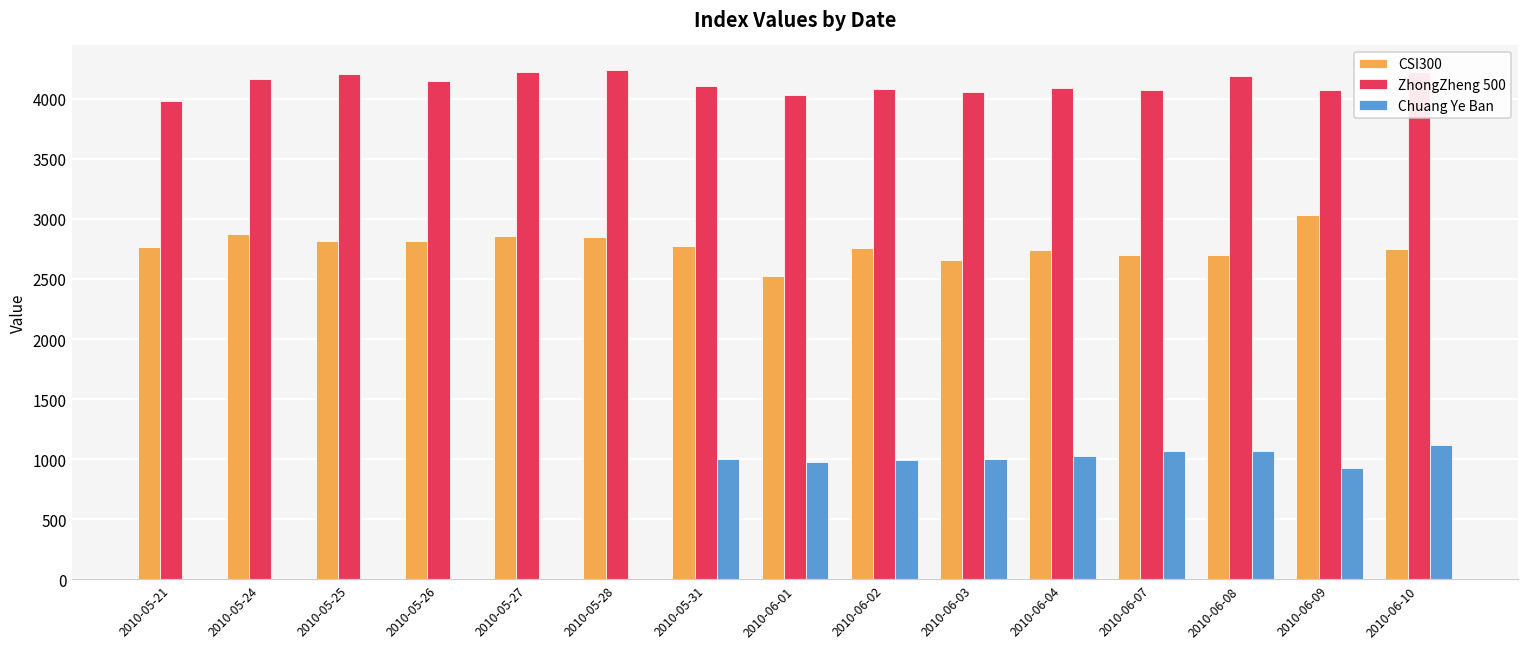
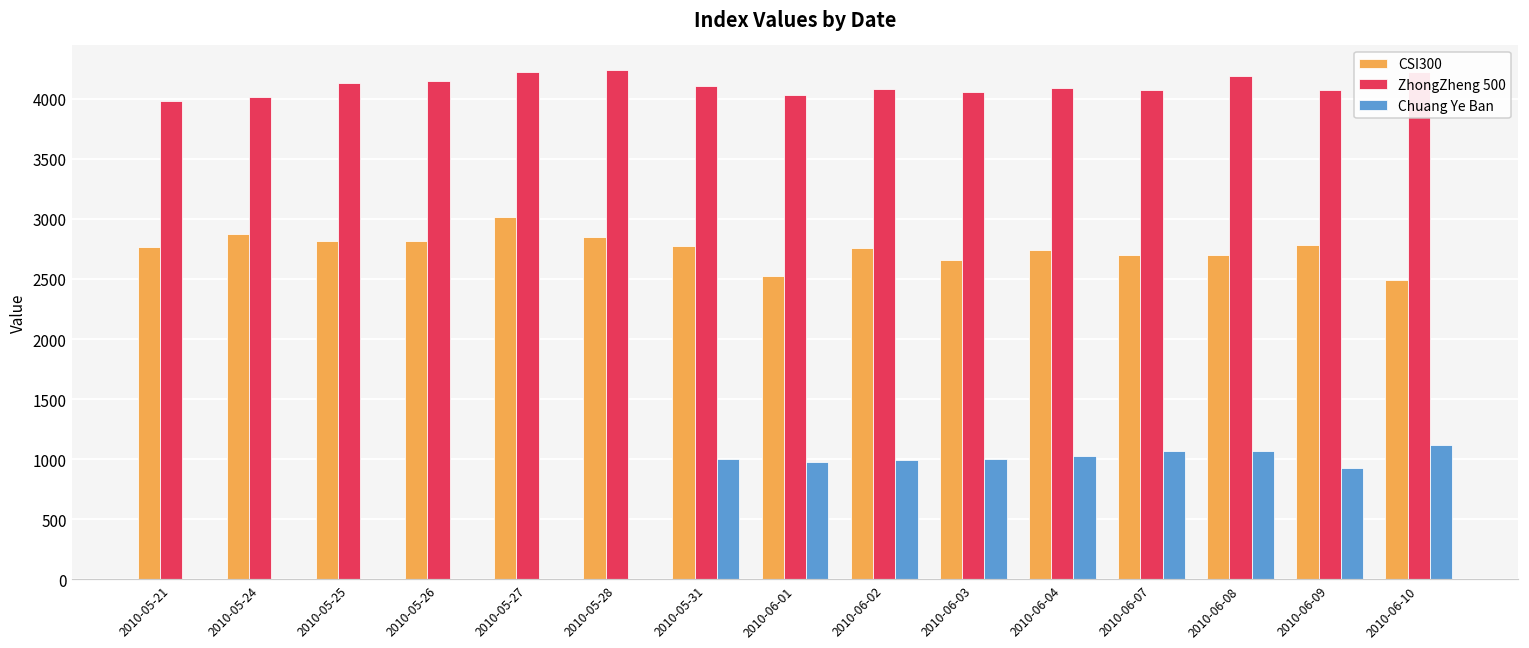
ZhongZheng 500, 2010-05-24: 4160 -> 4010
ZhongZheng 500, 2010-05-25: 4210 -> 4130
CSI300, 2010-05-27: 2860 -> 3020
CSI300, 2010-06-09: 3030 -> 2780
CSI300, 2010-06-10: 2750 -> 2490
